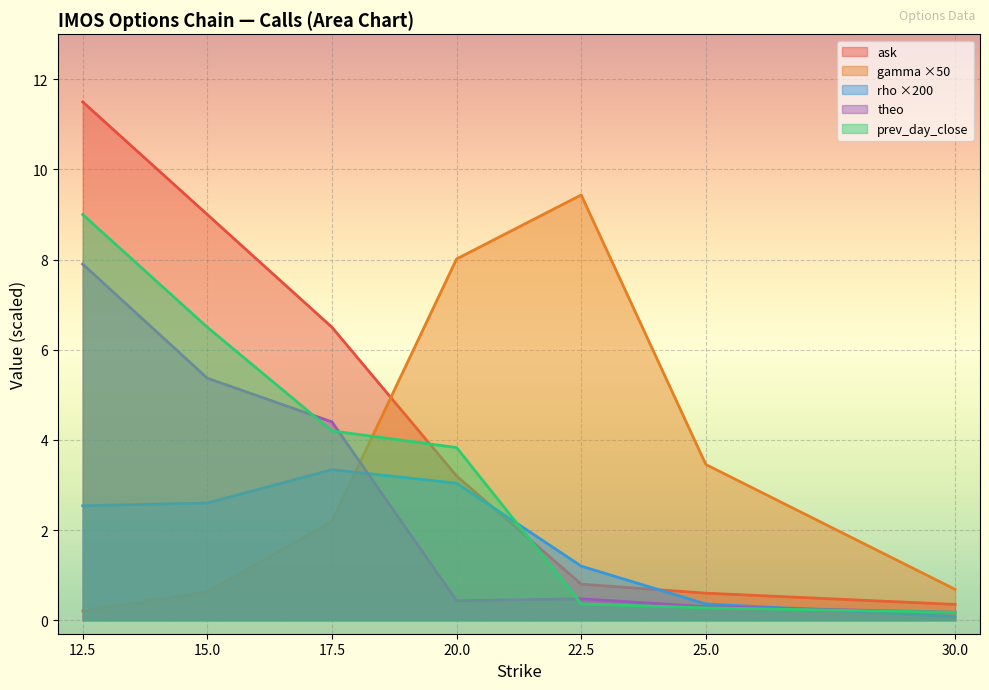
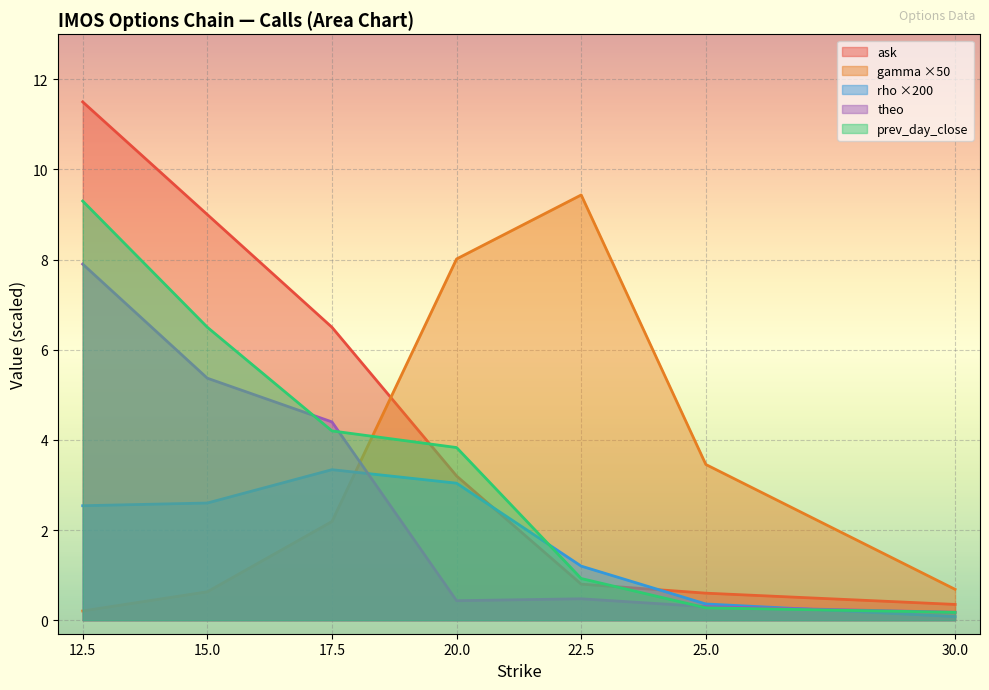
prev_day_close, 12.5: 9.0 -> 9.3
prev_day_close, 22.5: 0.4 -> 0.9
